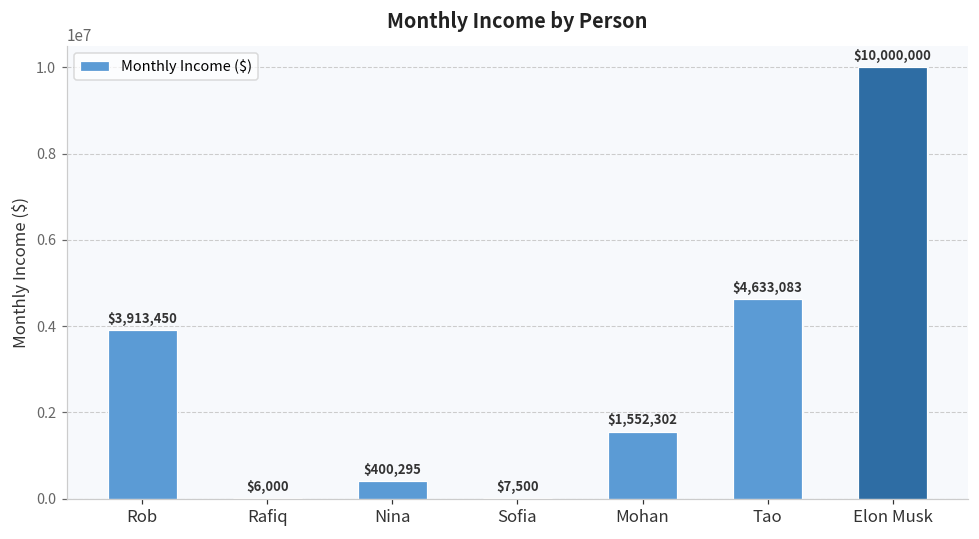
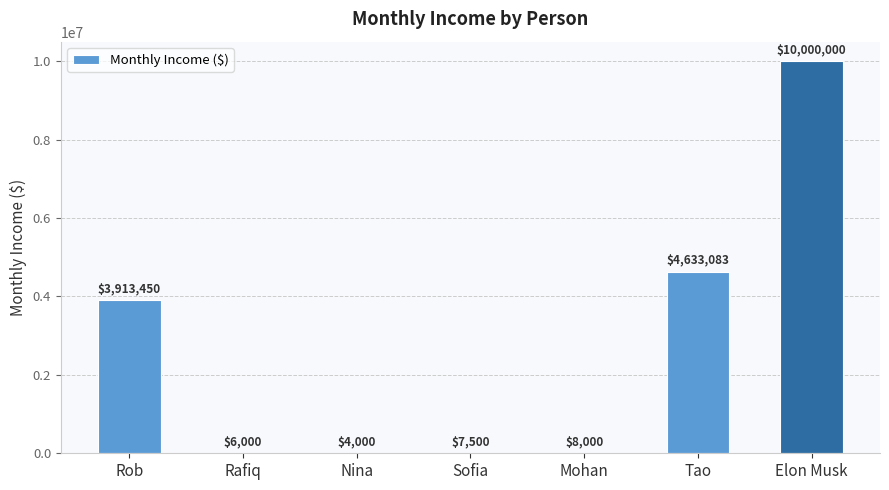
Nina: $400,295 -> $4,000
Mohan: $1,552,302 -> $8,000
